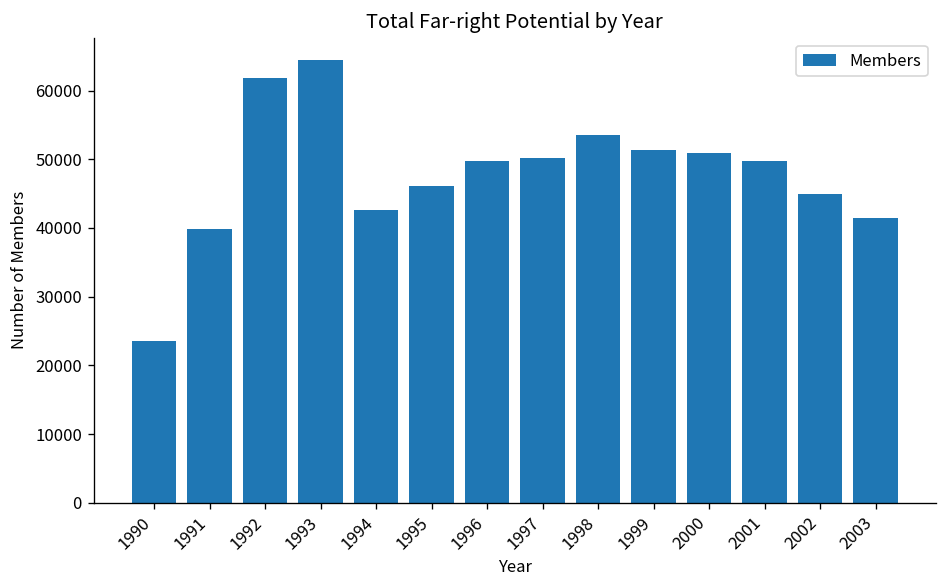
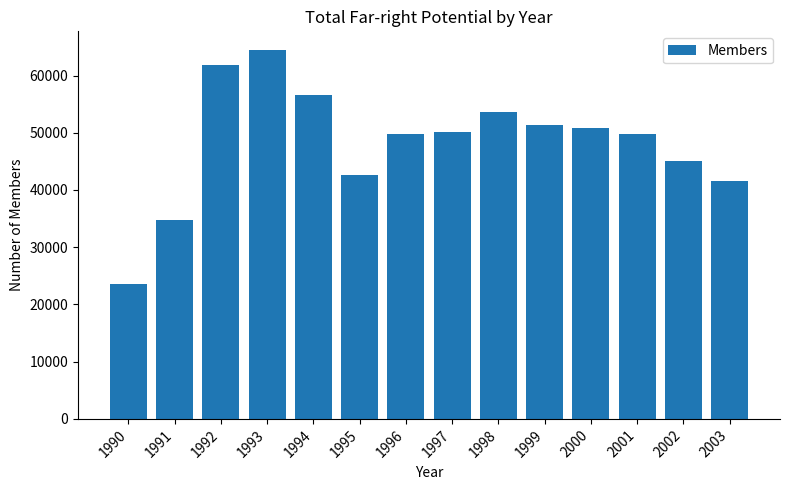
1991: 40000 -> 35000
1994: 43000 -> 57000
1995: 46000 -> 43000
